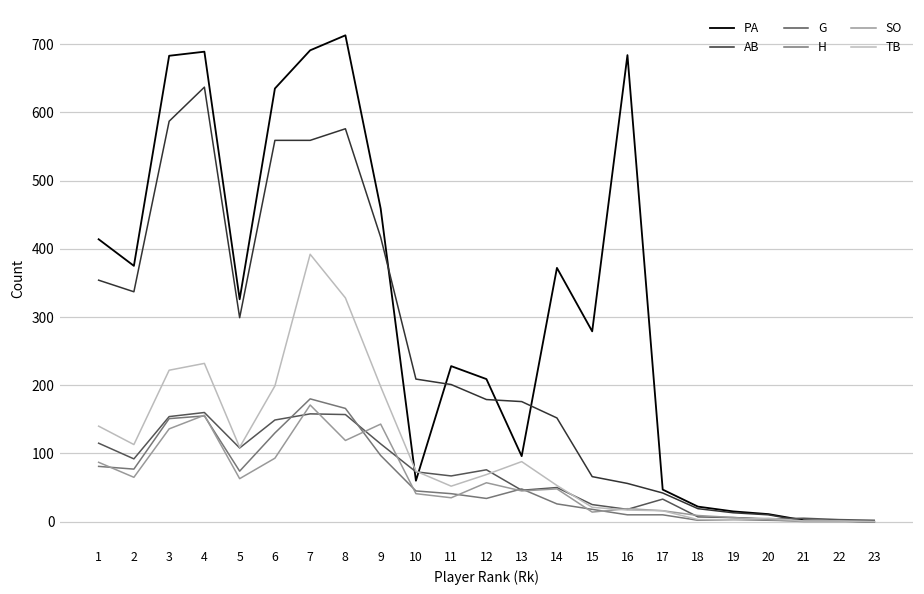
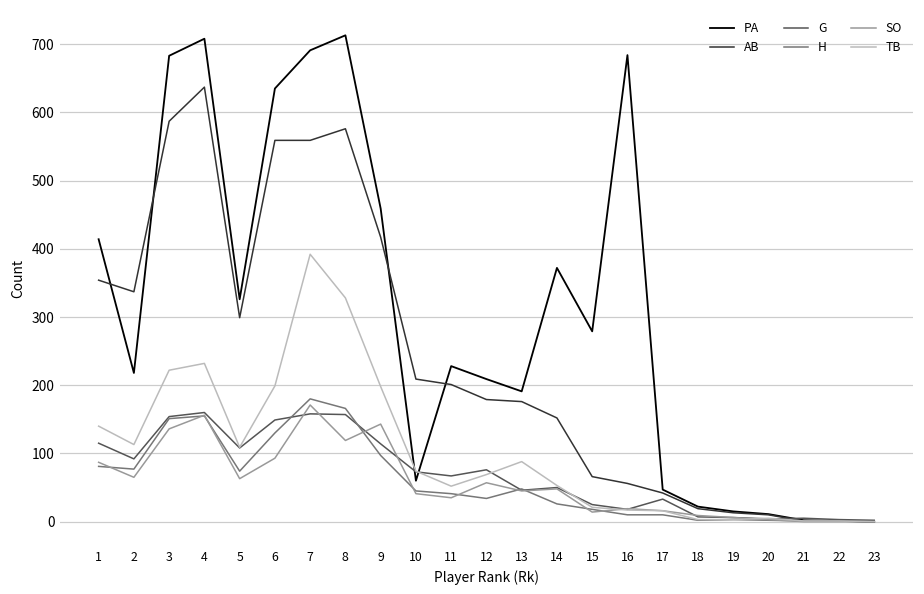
PA, 2: 380 -> 220
PA, 4: 690 -> 710
PA, 13: 100 -> 190
